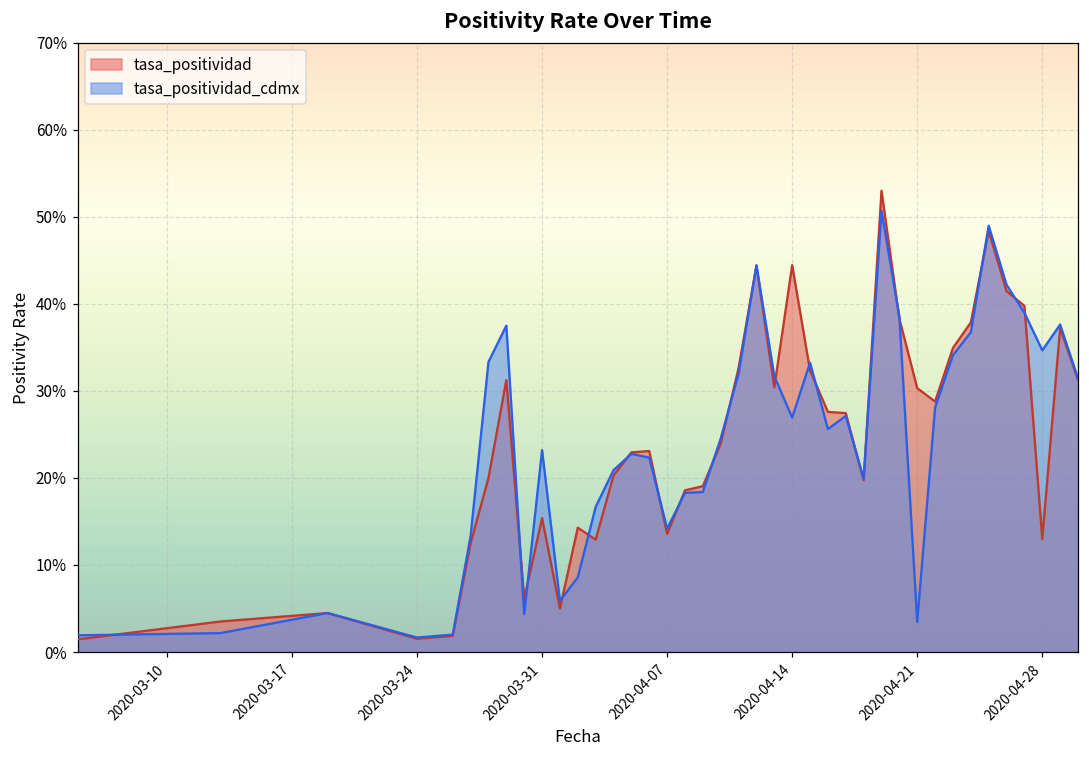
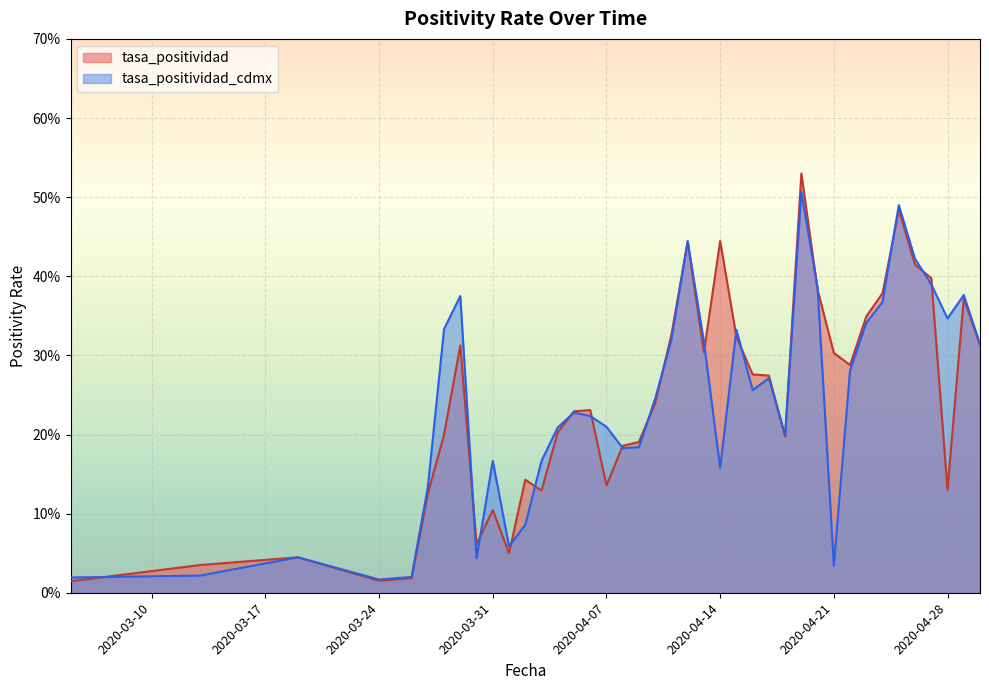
tasa_positividad, 2020-03-31: 15% -> 10%
tasa_positividad_cdmx, 2020-03-31: 23% -> 17%
tasa_positividad_cdmx, 2020-04-07: 14% -> 21%
tasa_positividad_cdmx, 2020-04-14: 27% -> 16%
